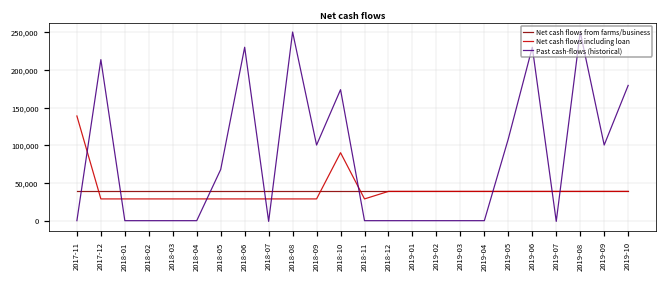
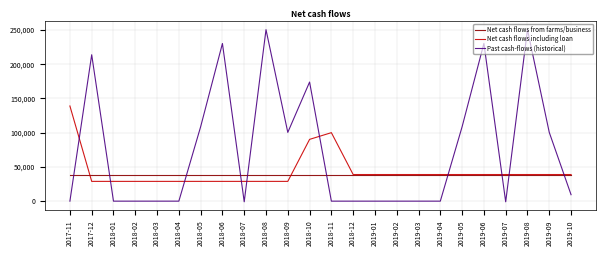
Past cash-flows (historical), 2018-05: 70,000 -> 110,000
Net cash flows including loan, 2018-11: 30,000 -> 100,000
Past cash-flows (historical), 2019-10: 180,000 -> 10,000
